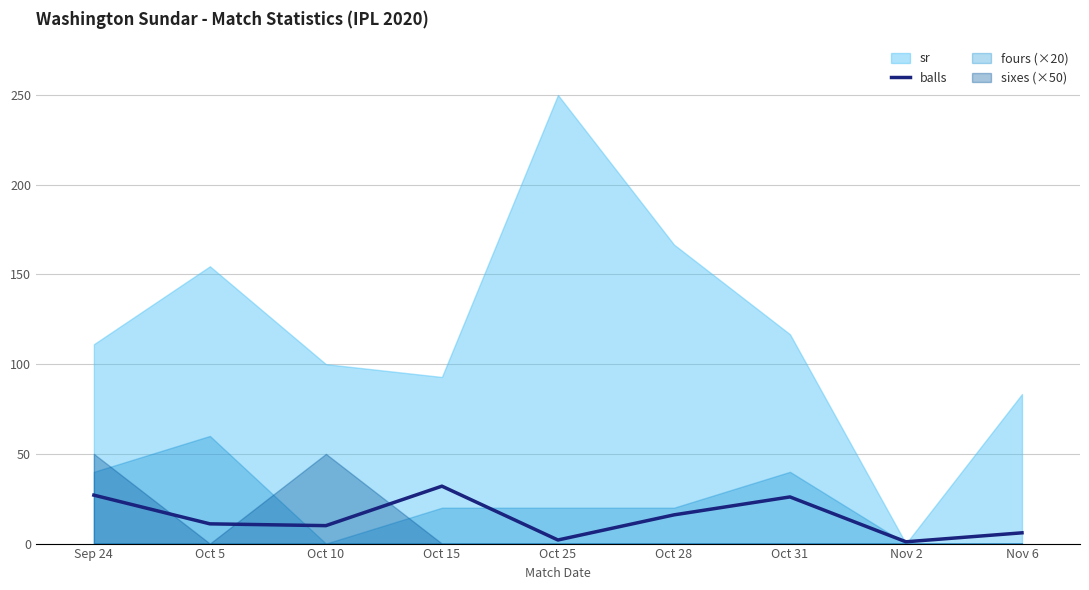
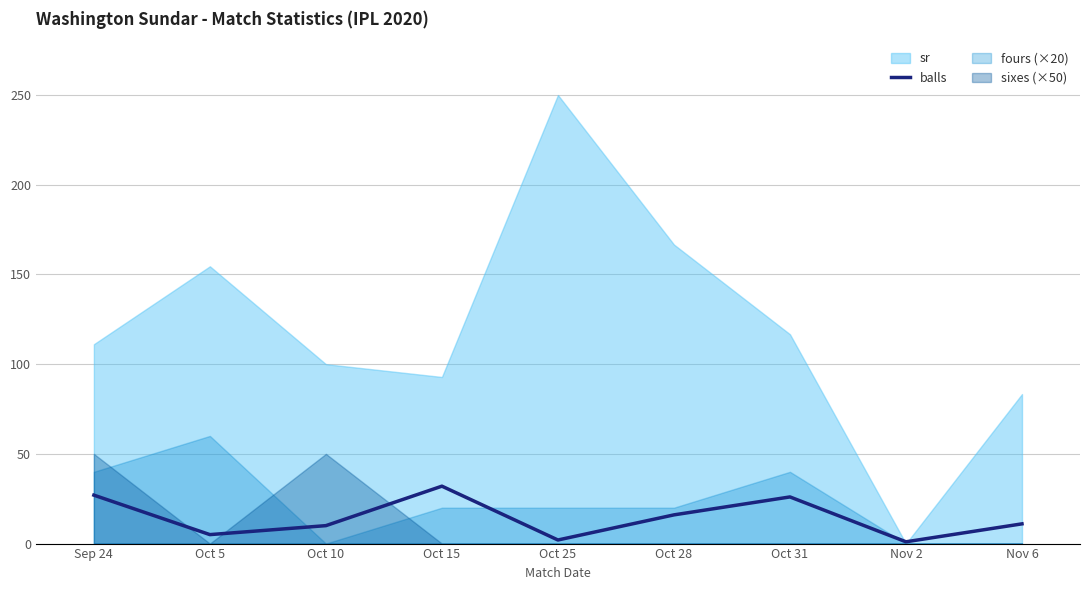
balls, Oct 5: 11 -> 5
balls, Nov 6: 6 -> 11
